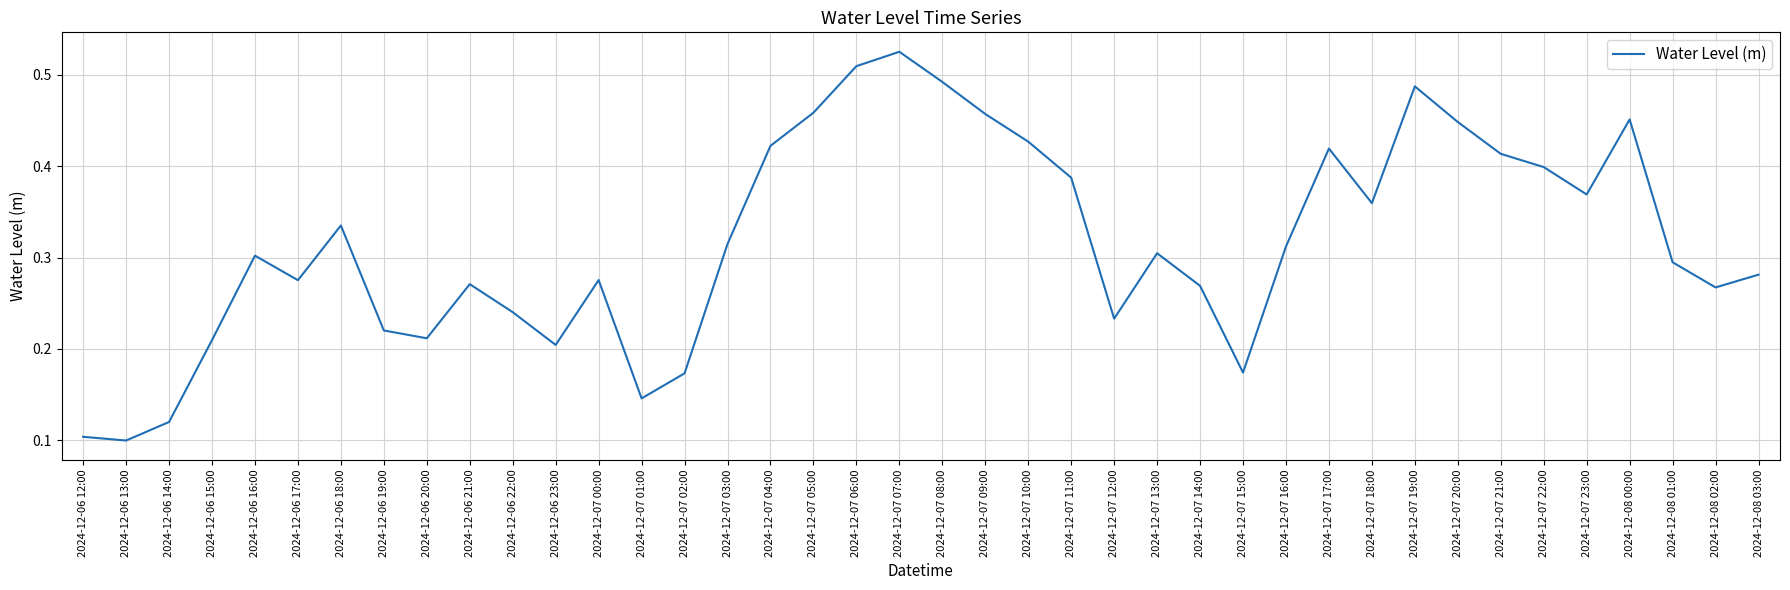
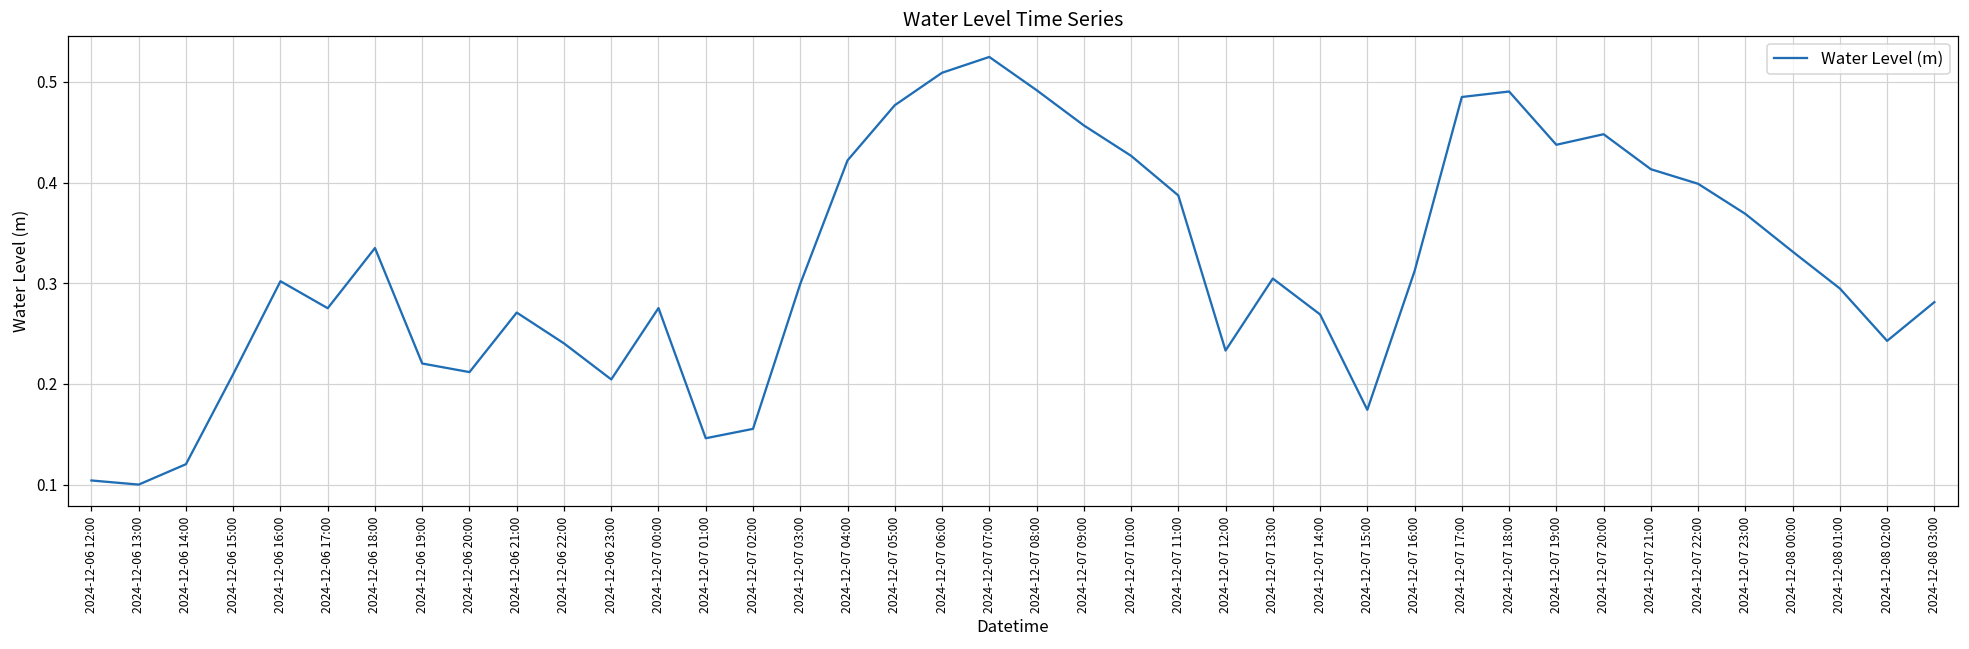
2024-12-07 02:00: 0.17 -> 0.16
2024-12-07 03:00: 0.31 -> 0.30
2024-12-07 05:00: 0.46 -> 0.48
2024-12-07 17:00: 0.42 -> 0.49
2024-12-07 18:00: 0.36 -> 0.49
2024-12-07 19:00: 0.49 -> 0.44
2024-12-08 00:00: 0.45 -> 0.33
2024-12-08 02:00: 0.27 -> 0.24
